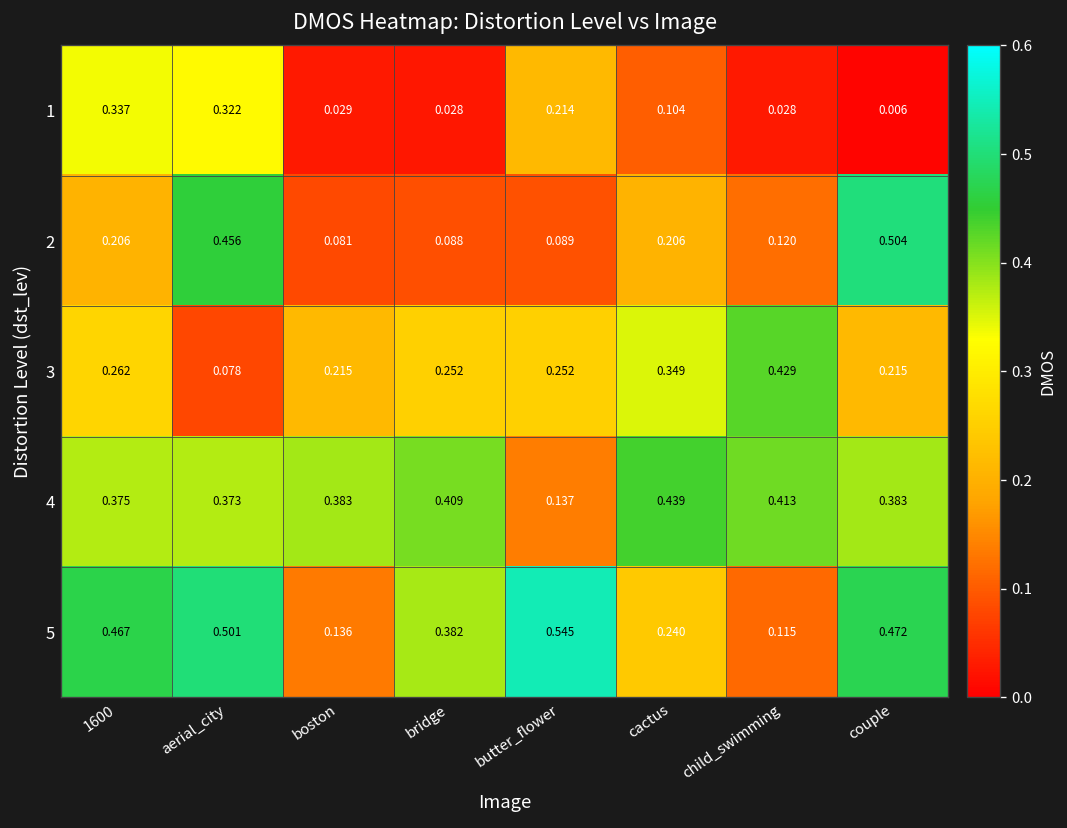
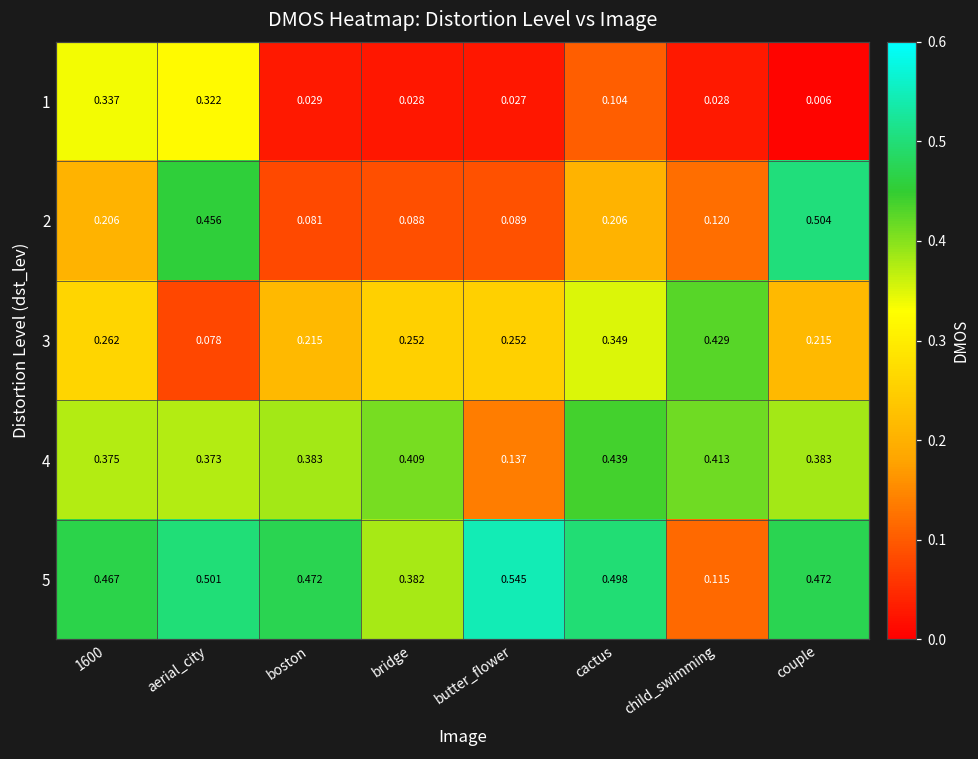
1, butter_flower: 0.214 -> 0.027
5, boston: 0.136 -> 0.472
5, cactus: 0.240 -> 0.498
